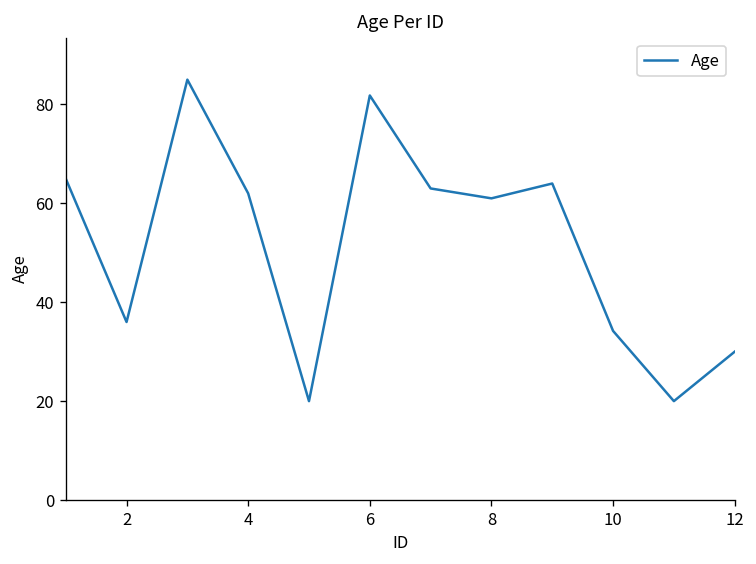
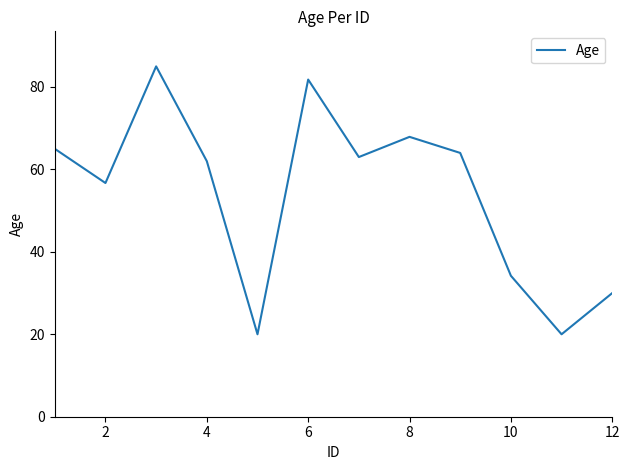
2: 36 -> 57
8: 61 -> 68
